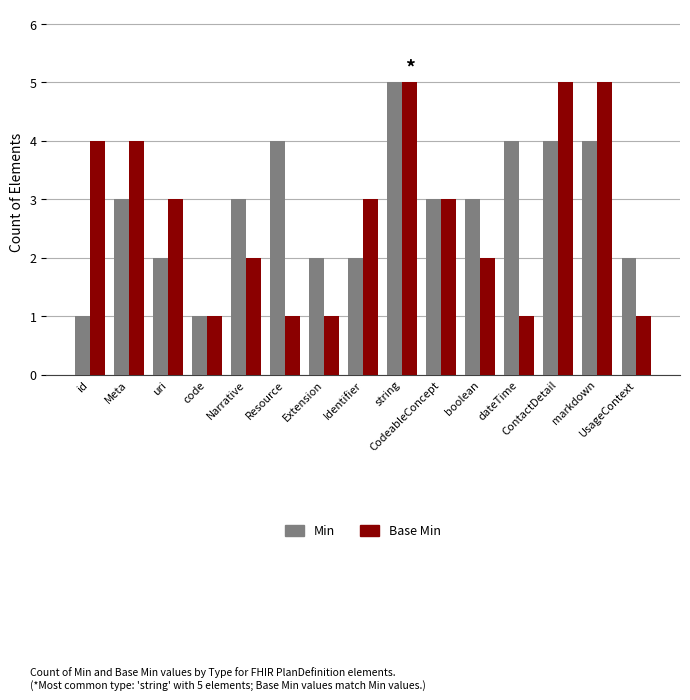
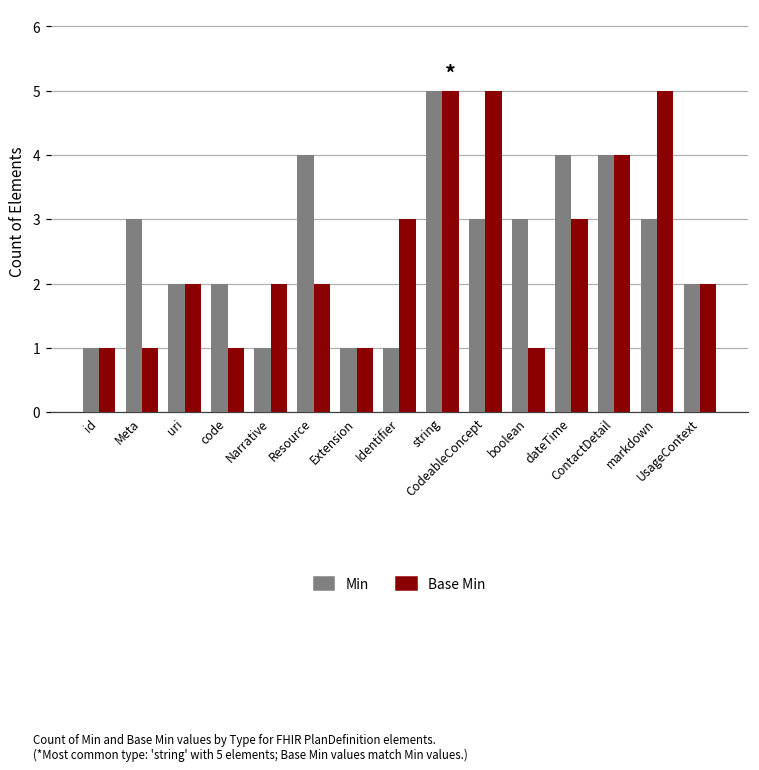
Base Min, id: 4 -> 1
Base Min, Meta: 4 -> 1
Base Min, uri: 3 -> 2
Min, code: 1 -> 2
Min, Narrative: 3 -> 1
Base Min, Resource: 1 -> 2
Min, Extension: 2 -> 1
Min, Identifier: 2 -> 1
Base Min, CodeableConcept: 3 -> 5
Base Min, boolean: 2 -> 1
Base Min, dateTime: 1 -> 3
Base Min, ContactDetail: 5 -> 4
Min, markdown: 4 -> 3
Base Min, UsageContext: 1 -> 2
